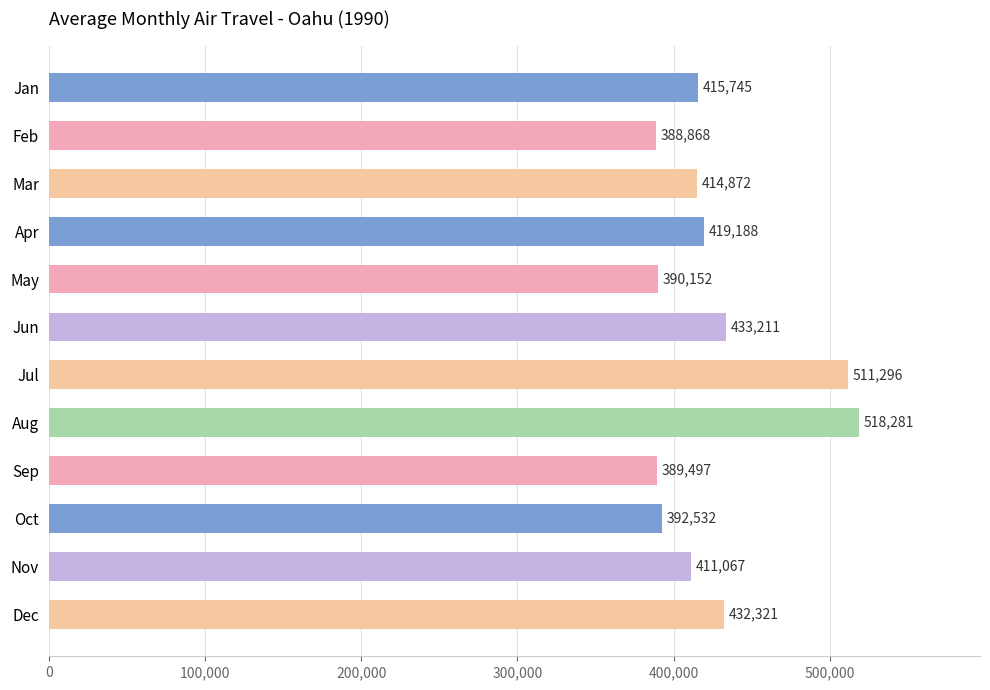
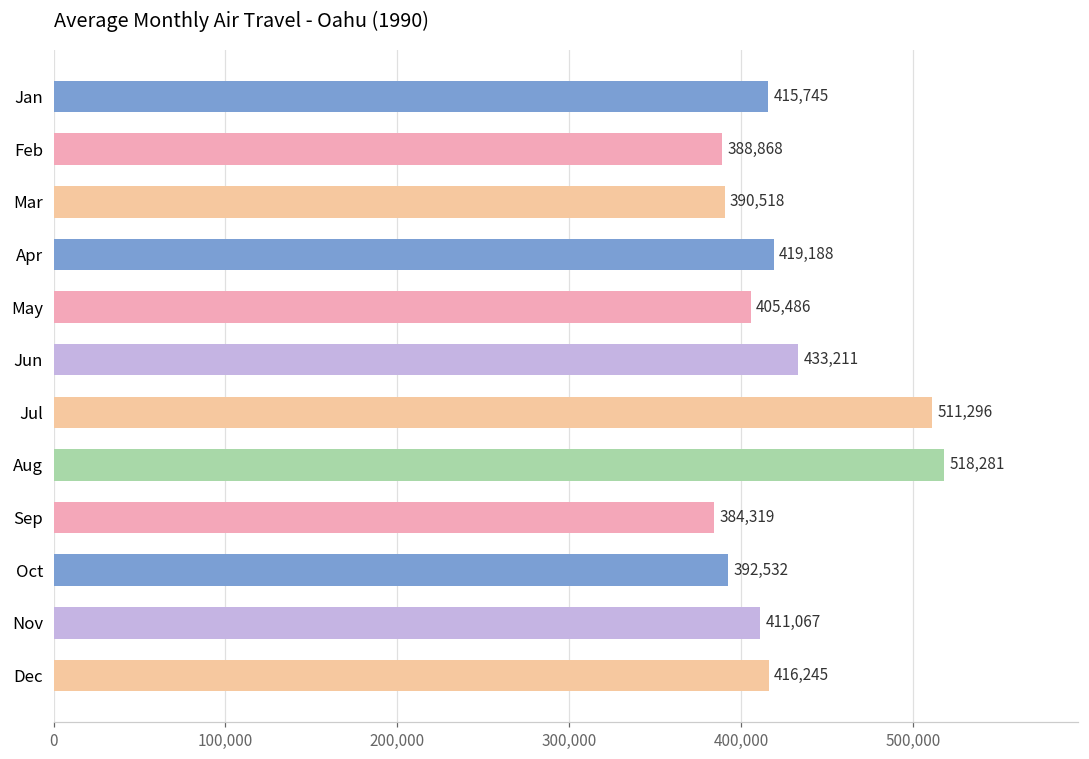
Mar: 414,872 -> 390,518
May: 390,152 -> 405,486
Sep: 389,497 -> 384,319
Dec: 432,321 -> 416,245
